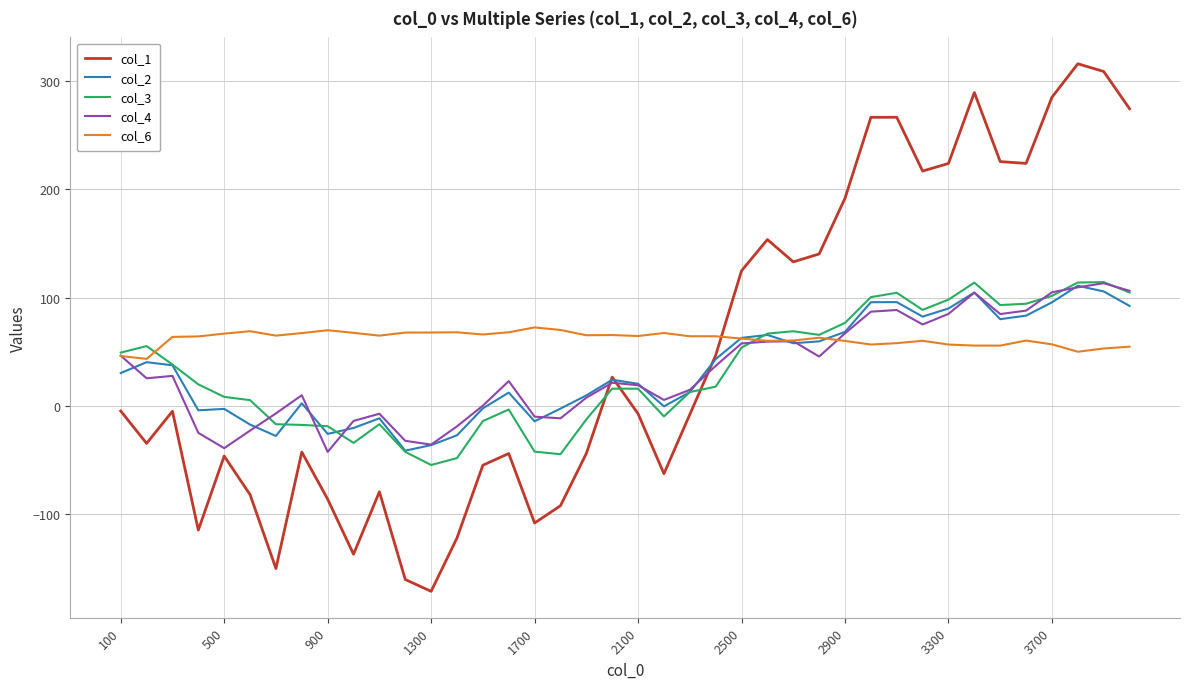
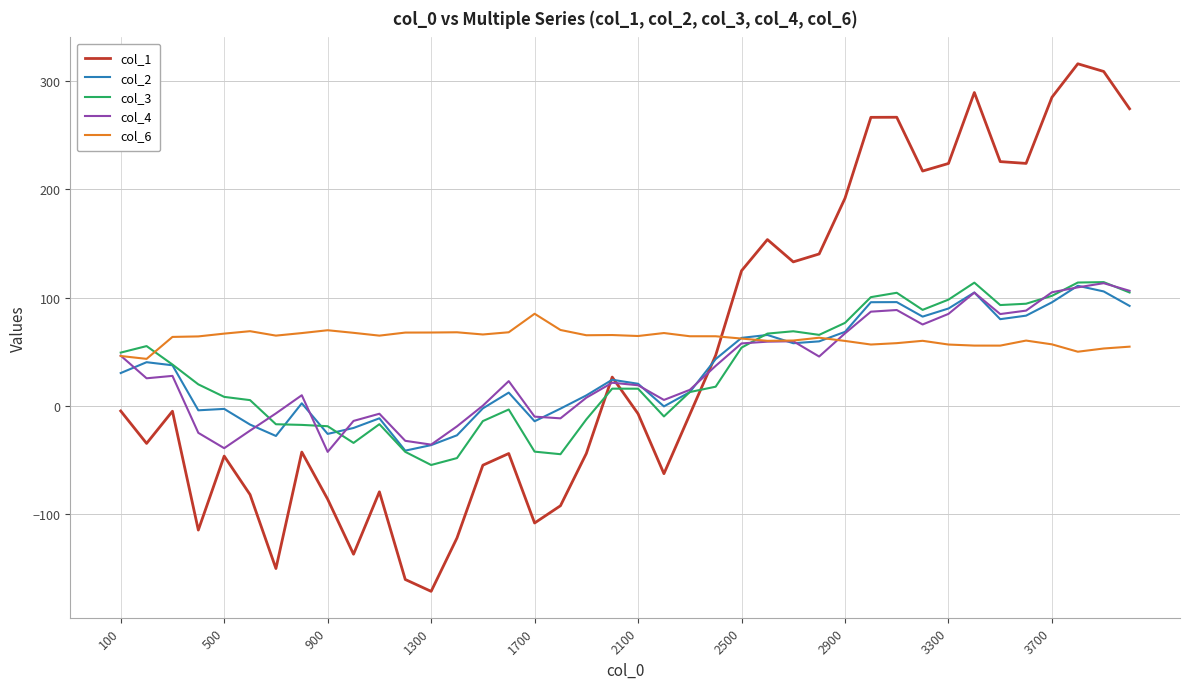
col_6, 1700: 72 -> 85
